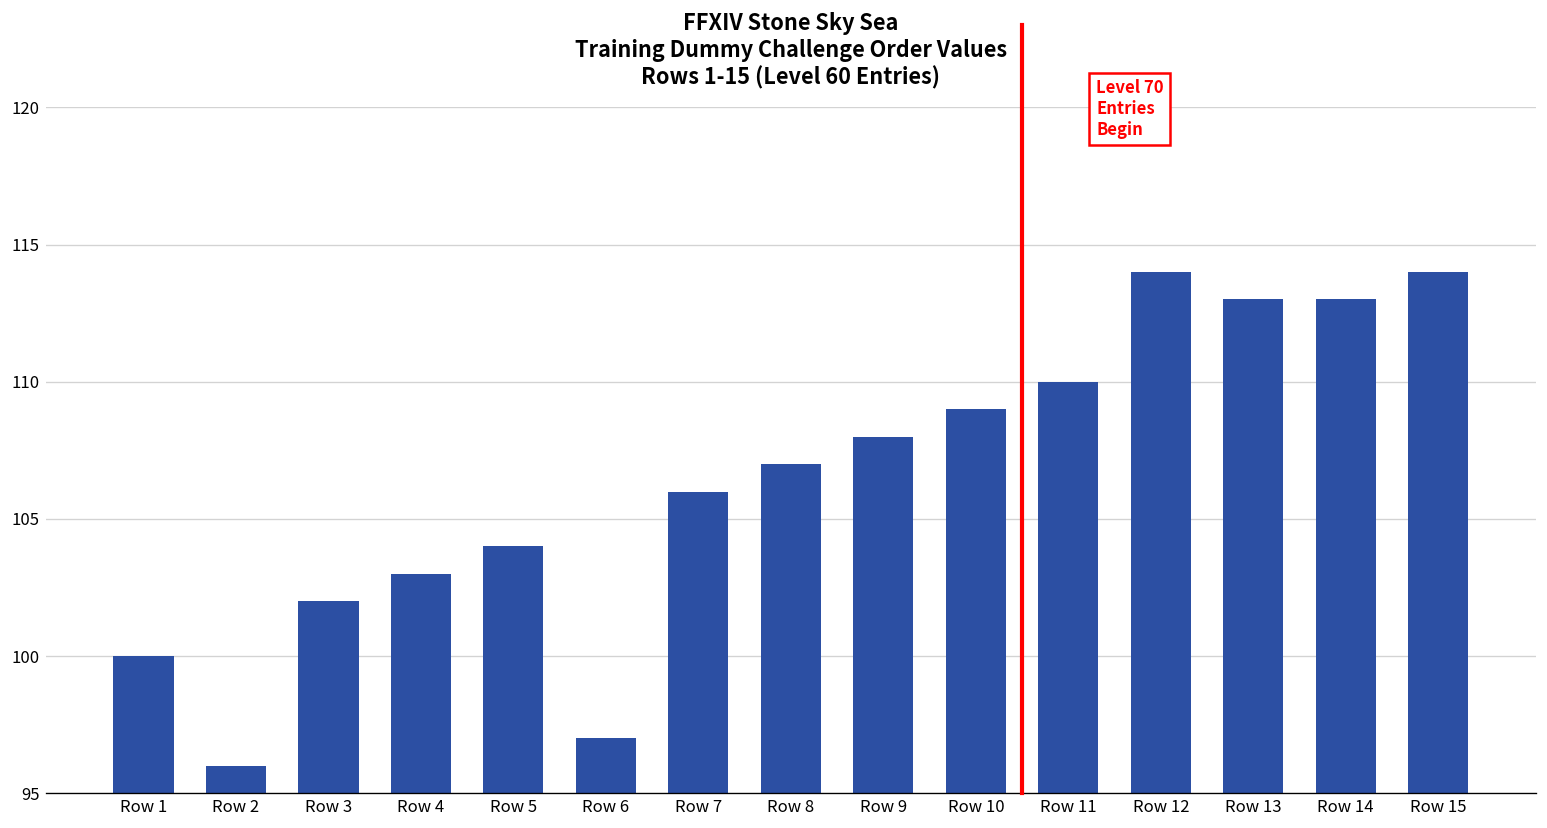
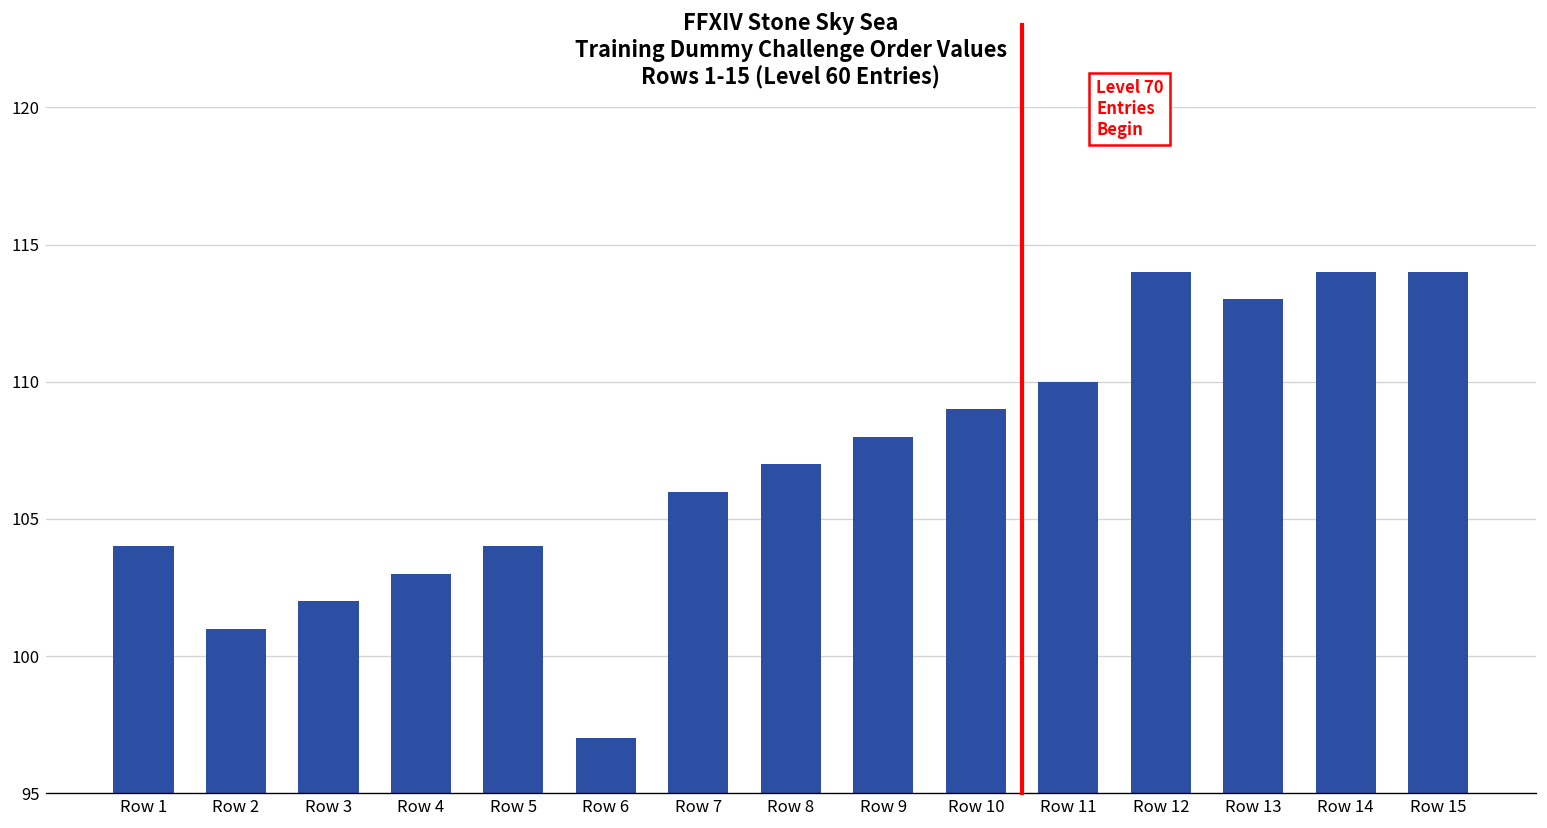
Row 1: 100 -> 104
Row 2: 96 -> 101
Row 14: 113 -> 114
